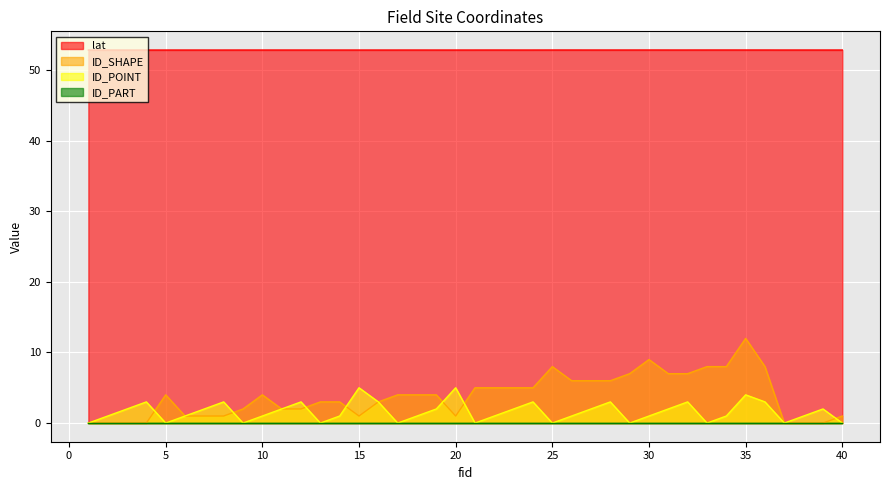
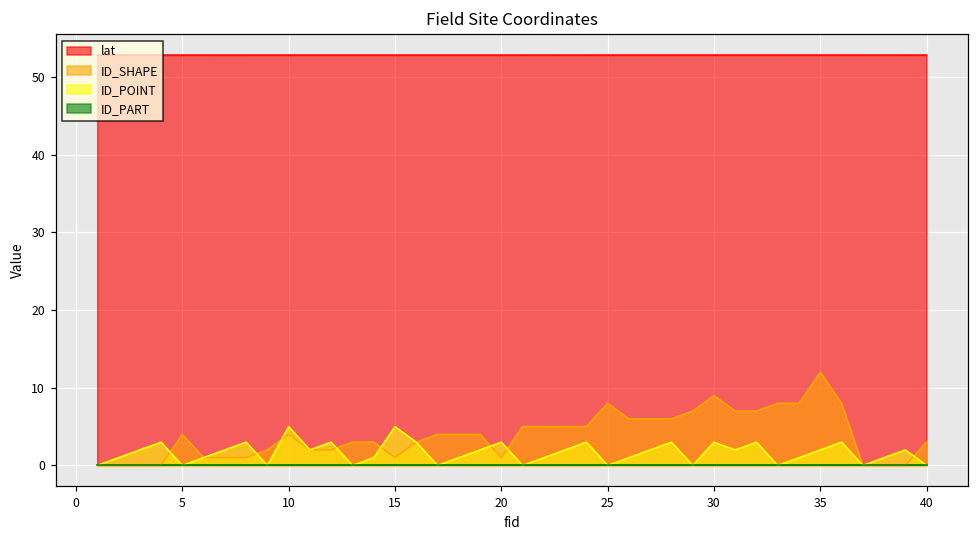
ID_POINT, 10: 1 -> 5
ID_POINT, 20: 5 -> 3
ID_POINT, 30: 1 -> 3
ID_POINT, 35: 4 -> 2
ID_SHAPE, 40: 1 -> 3
